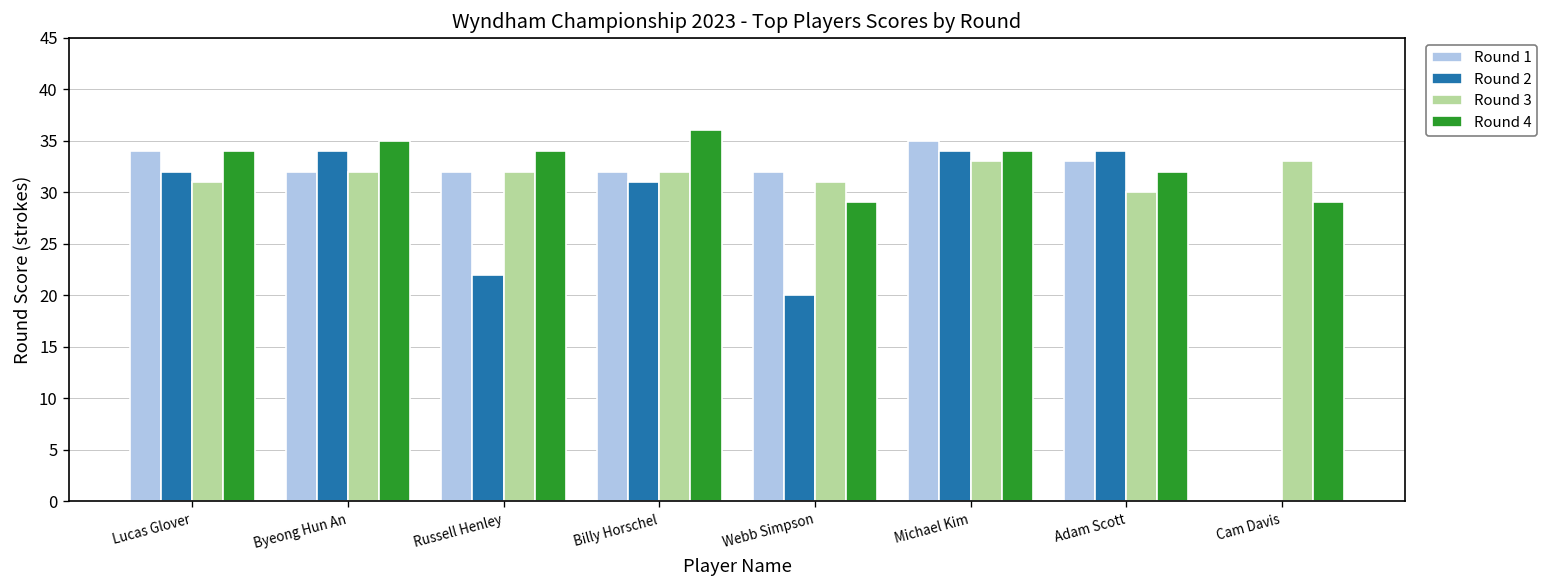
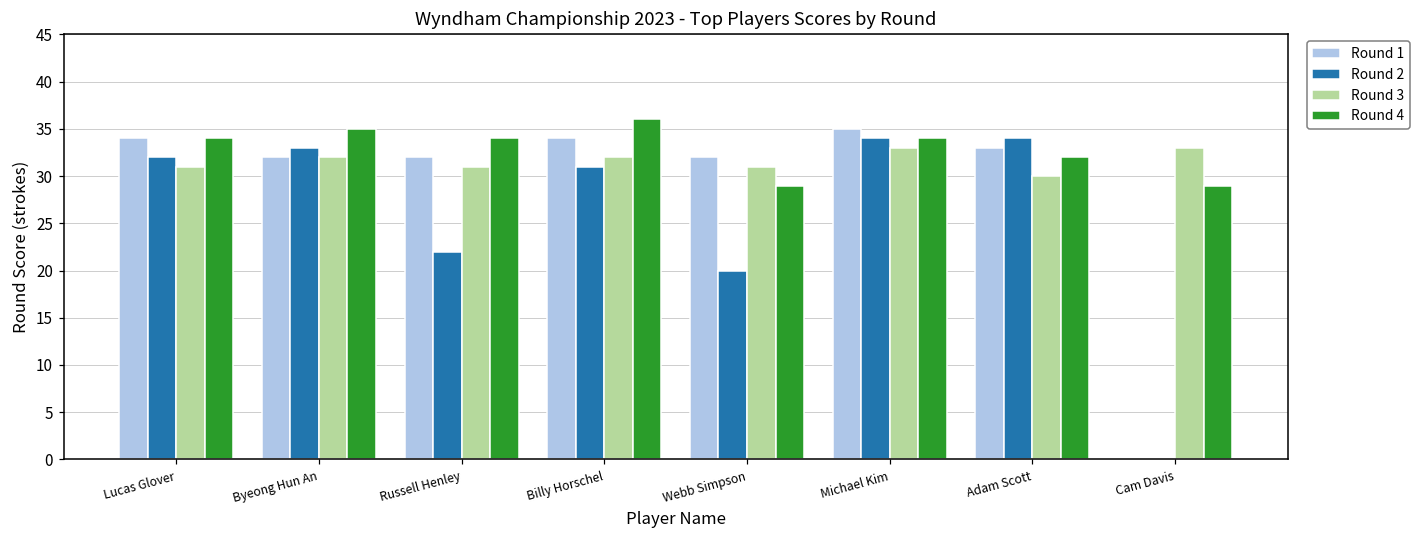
Round 2, Byeong Hun An: 34 -> 33
Round 3, Russell Henley: 32 -> 31
Round 1, Billy Horschel: 32 -> 34
